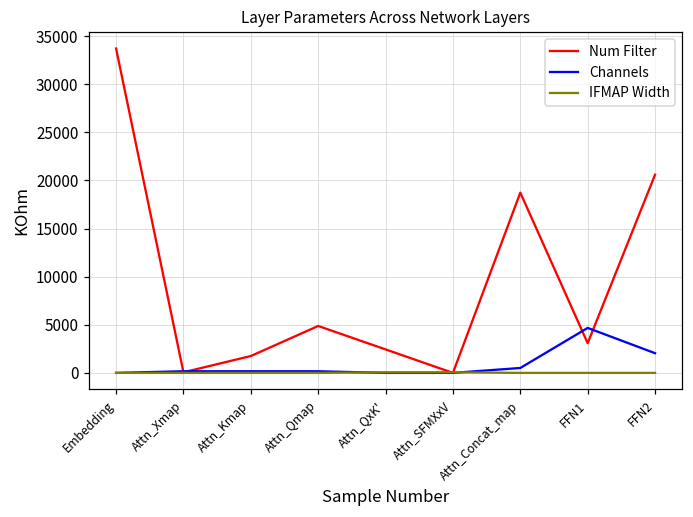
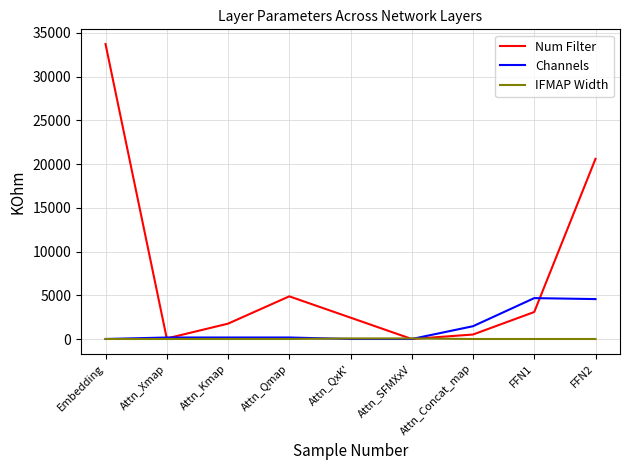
Num Filter, Attn_Concat_map: 19000 -> 1000
Channels, Attn_Concat_map: 500 -> 1500
Channels, FFN2: 2000 -> 5000
